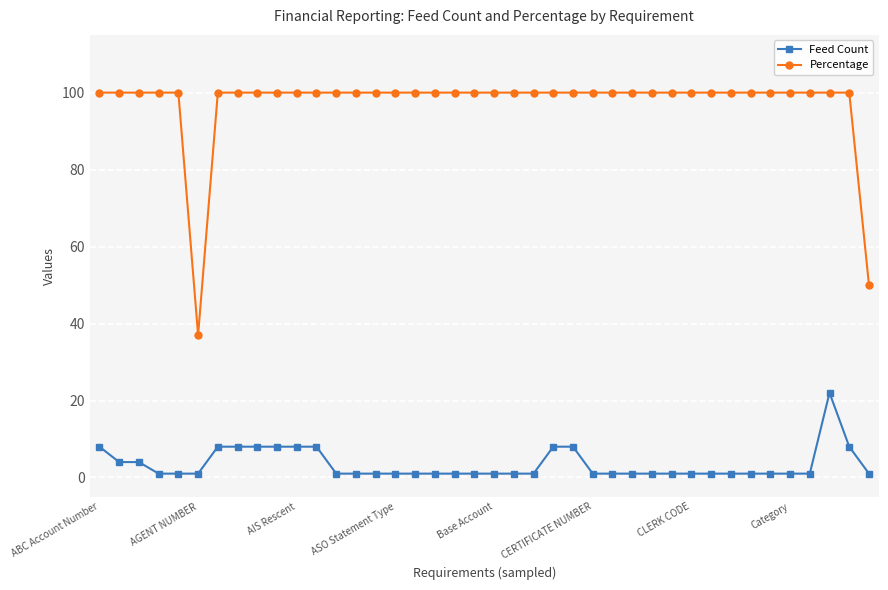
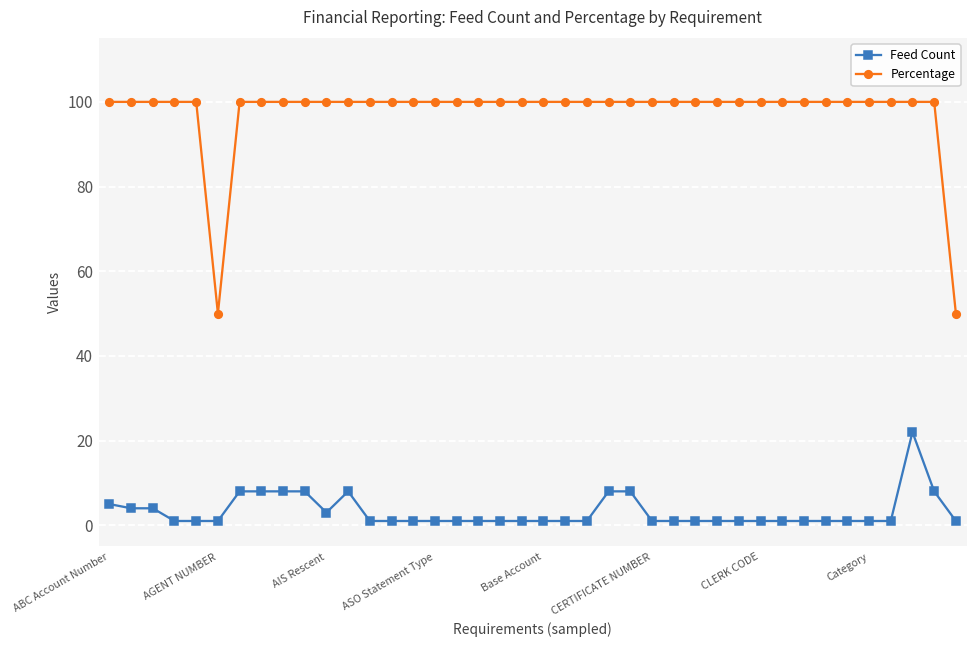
Feed Count, ABC Account Number: 8 -> 5
Percentage, AGENT NUMBER: 37 -> 50
Feed Count, AIS Rescent: 8 -> 3
